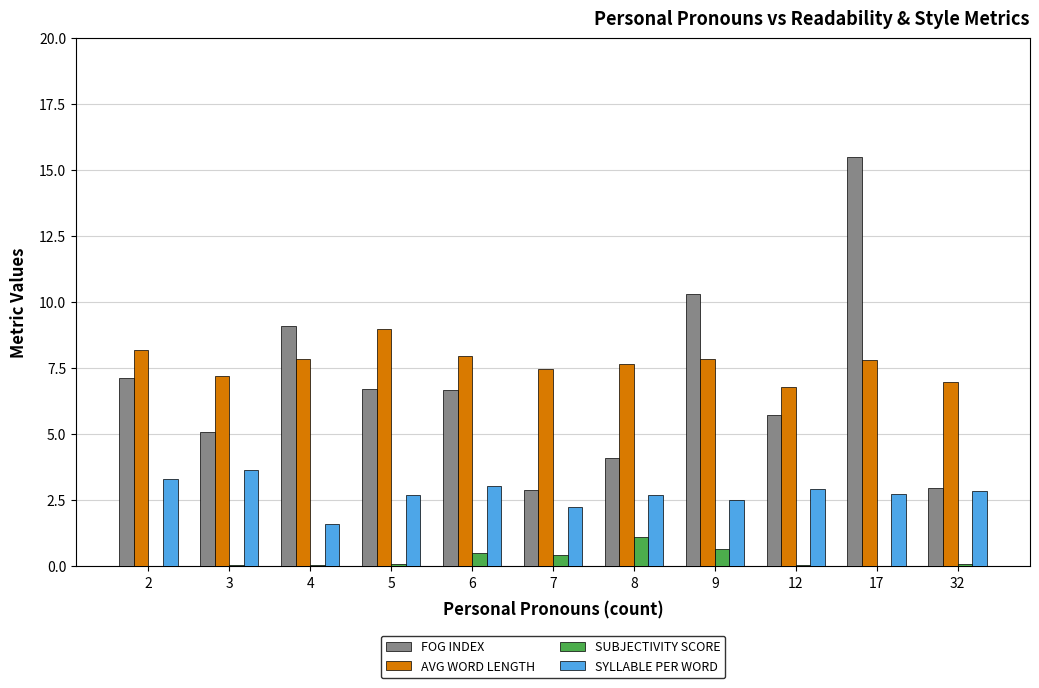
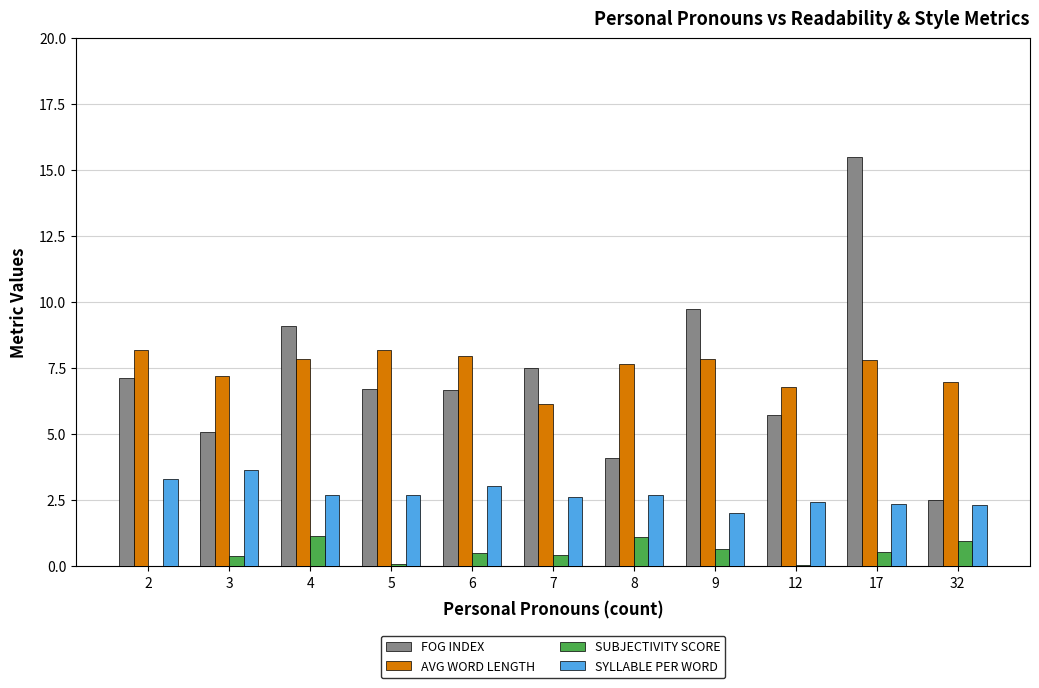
SUBJECTIVITY SCORE, 3: 0.0 -> 0.4
SUBJECTIVITY SCORE, 4: 0.0 -> 1.1
SYLLABLE PER WORD, 4: 1.6 -> 2.7
AVG WORD LENGTH, 5: 9.0 -> 8.2
FOG INDEX, 7: 2.9 -> 7.5
AVG WORD LENGTH, 7: 7.5 -> 6.1
SYLLABLE PER WORD, 7: 2.2 -> 2.6
FOG INDEX, 9: 10.3 -> 9.7
SYLLABLE PER WORD, 9: 2.5 -> 2.0
SYLLABLE PER WORD, 12: 2.9 -> 2.4
SUBJECTIVITY SCORE, 17: 0.0 -> 0.5
SYLLABLE PER WORD, 17: 2.7 -> 2.4
FOG INDEX, 32: 3.0 -> 2.5
SUBJECTIVITY SCORE, 32: 0.1 -> 1.0
SYLLABLE PER WORD, 32: 2.9 -> 2.3
